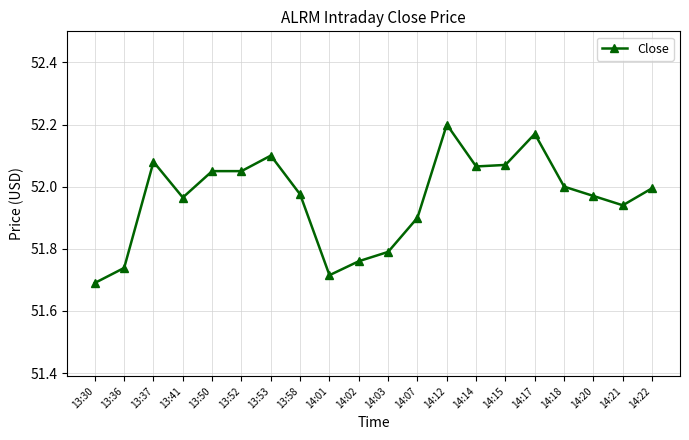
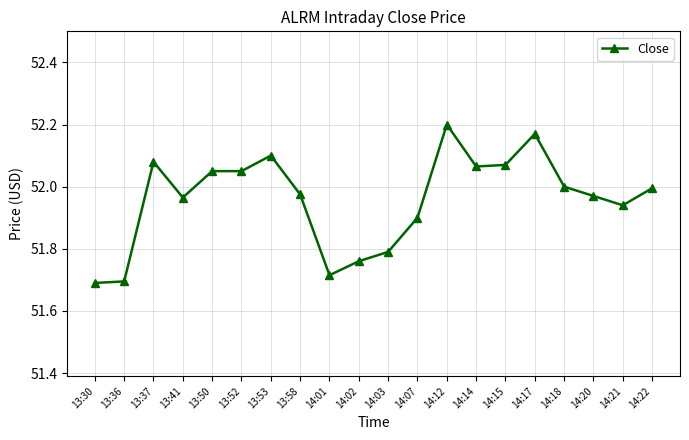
13:36: 51.74 -> 51.69
